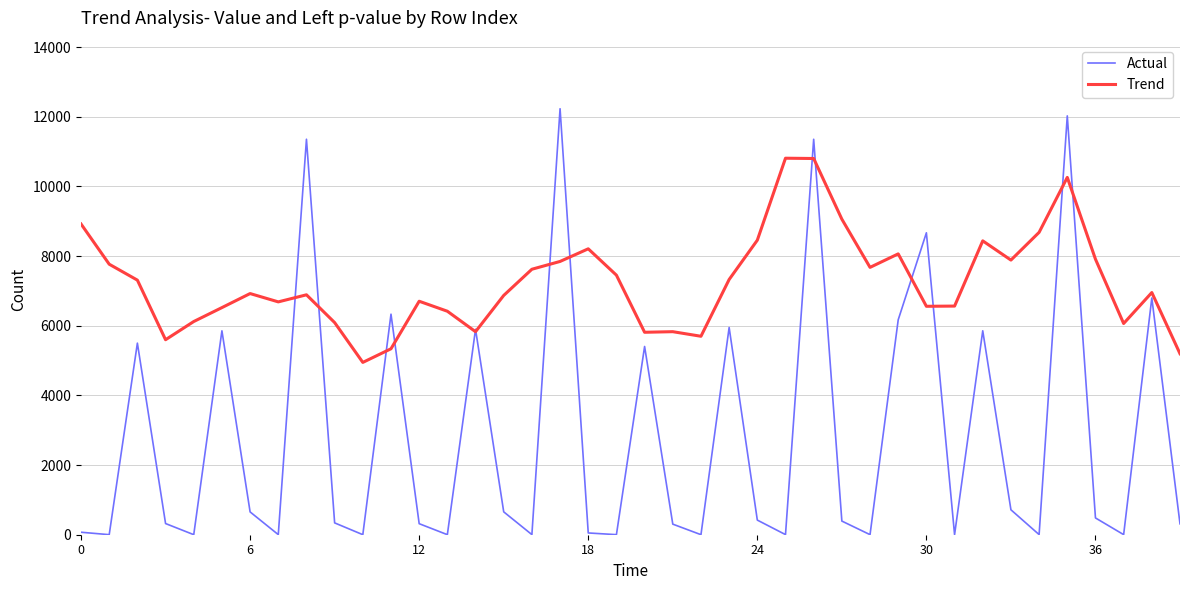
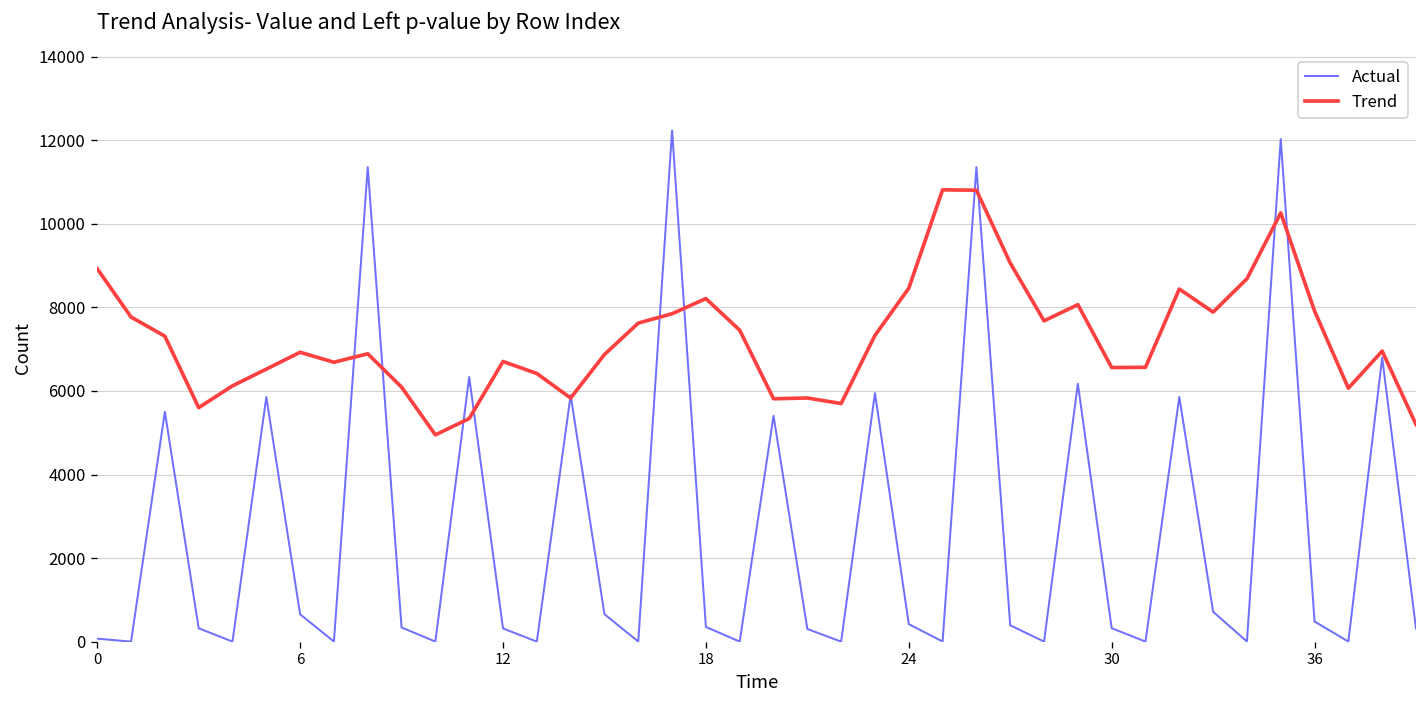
Actual, 18: 100 -> 400
Actual, 30: 8700 -> 300
